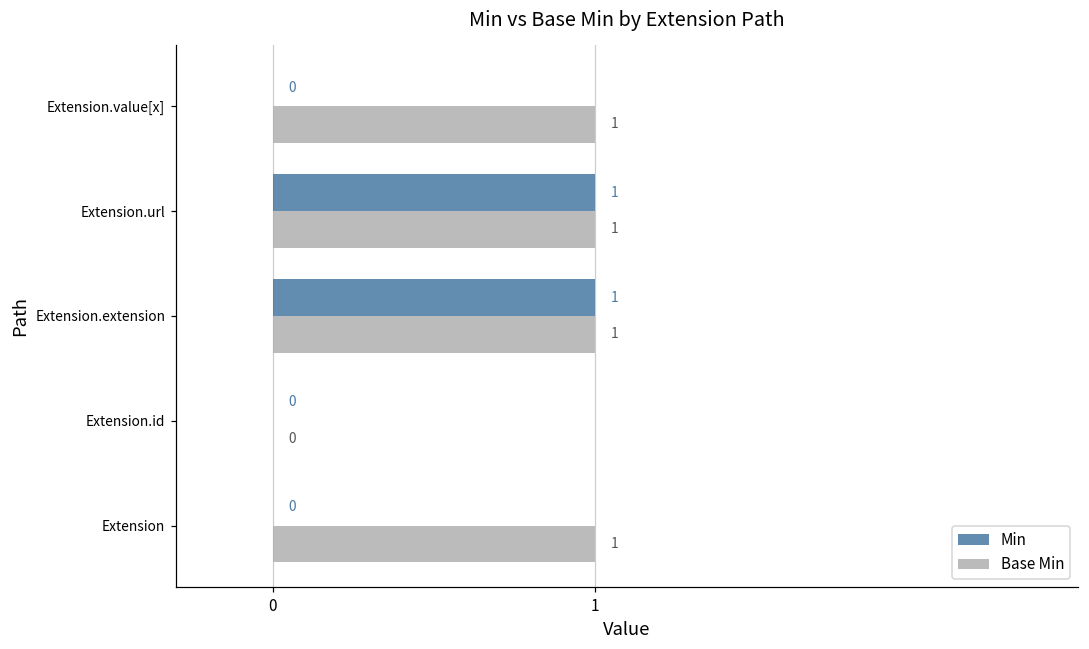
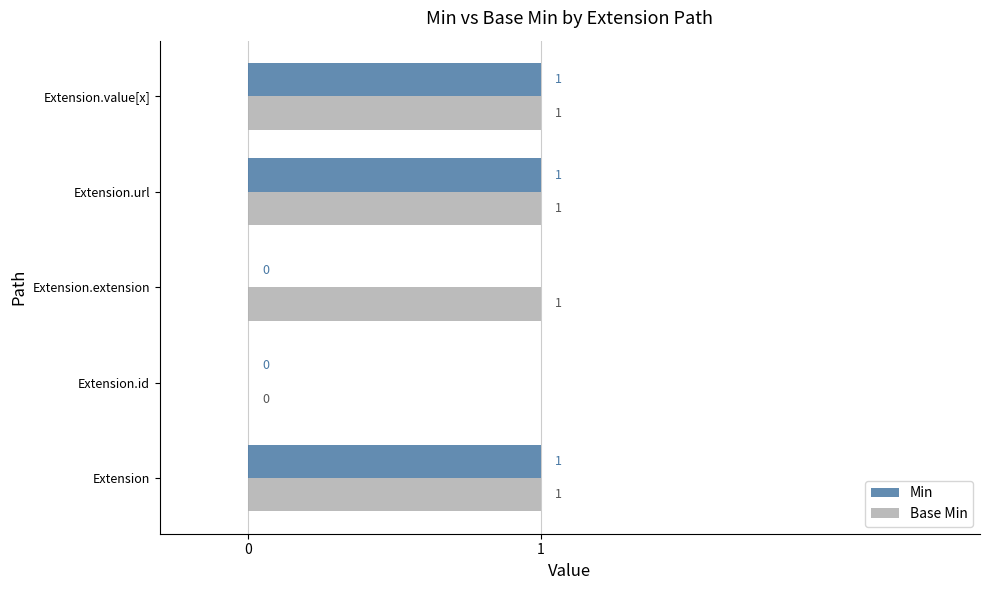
Min, Extension.value[x]: 0 -> 1
Min, Extension.extension: 1 -> 0
Min, Extension: 0 -> 1
